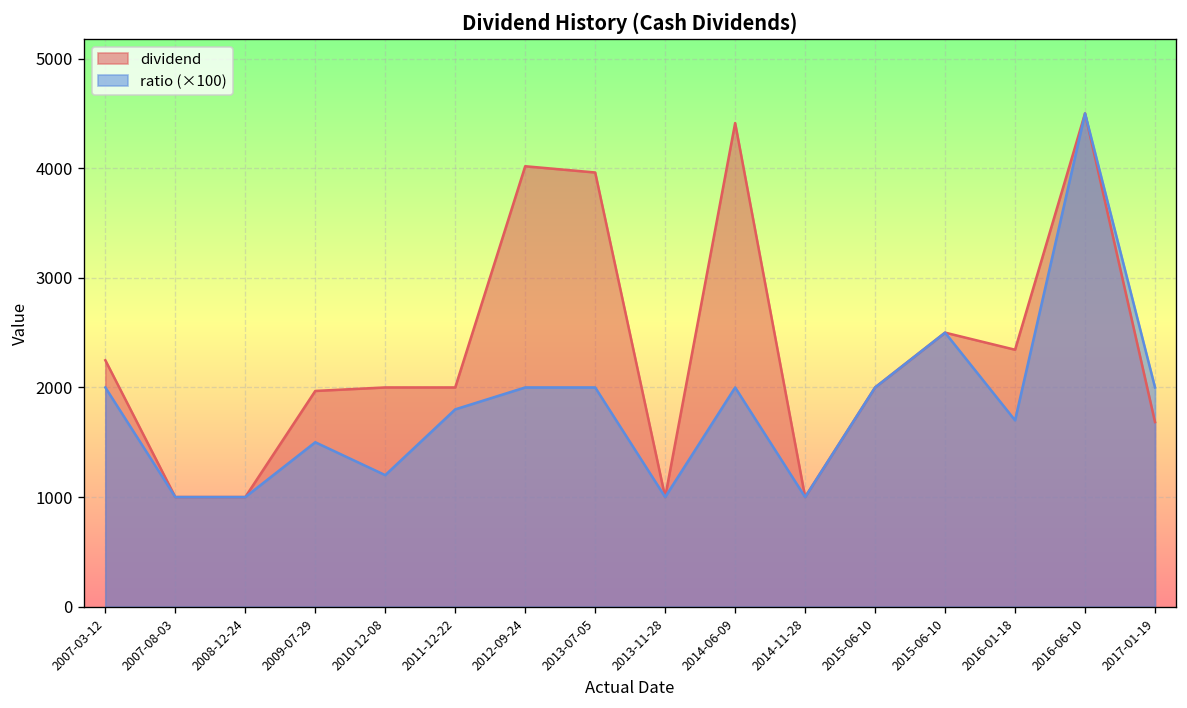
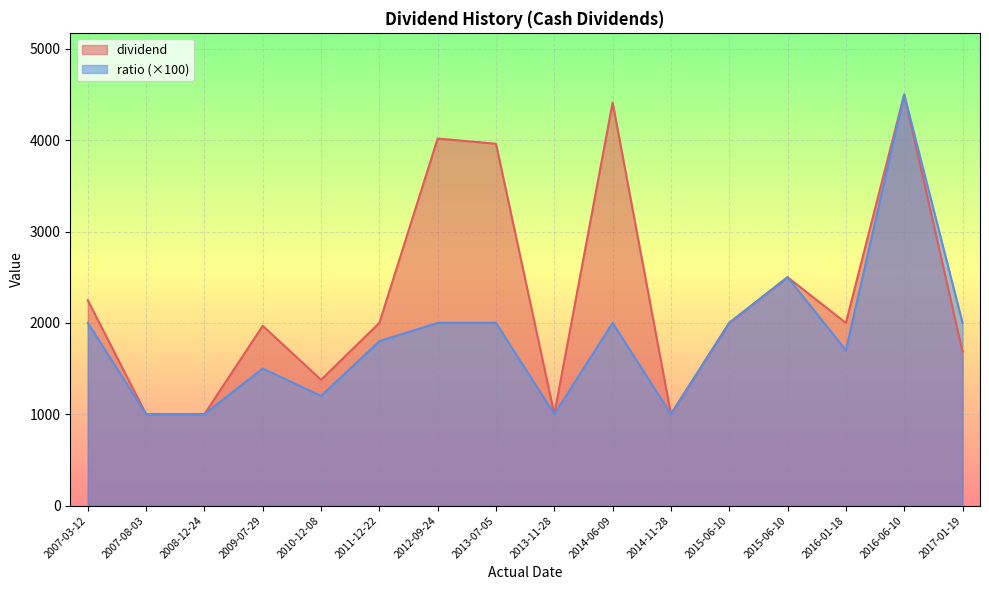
dividend, 2010-12-08: 2000 -> 1400
dividend, 2016-01-18: 2300 -> 2000
